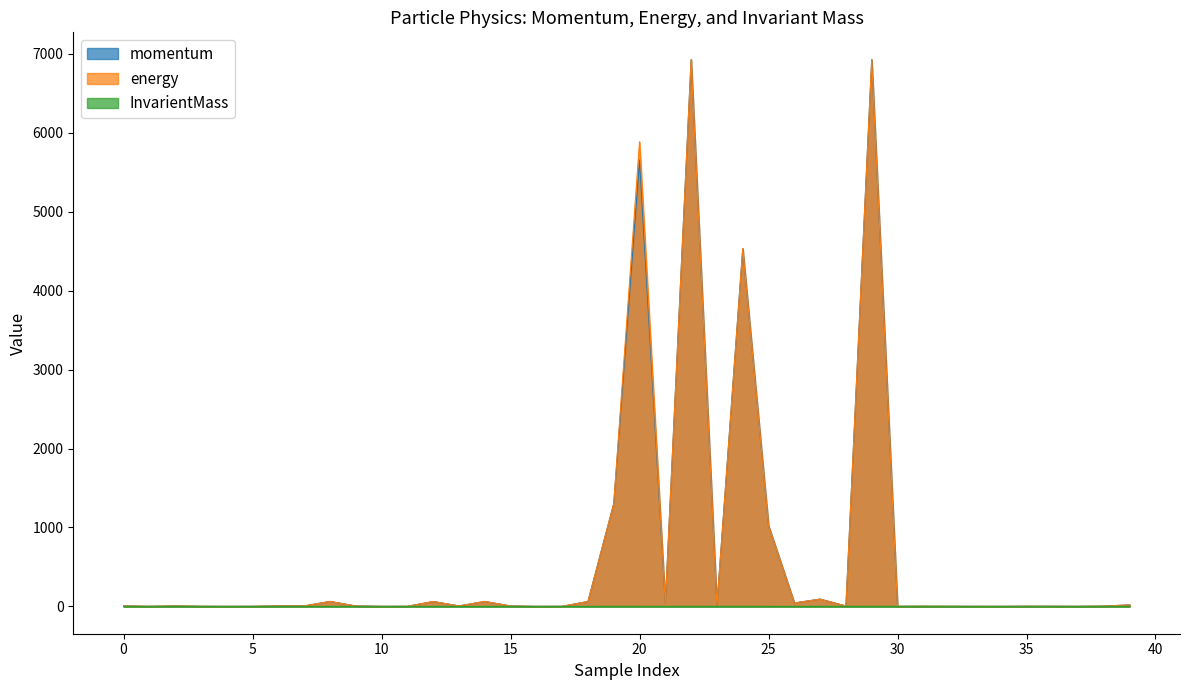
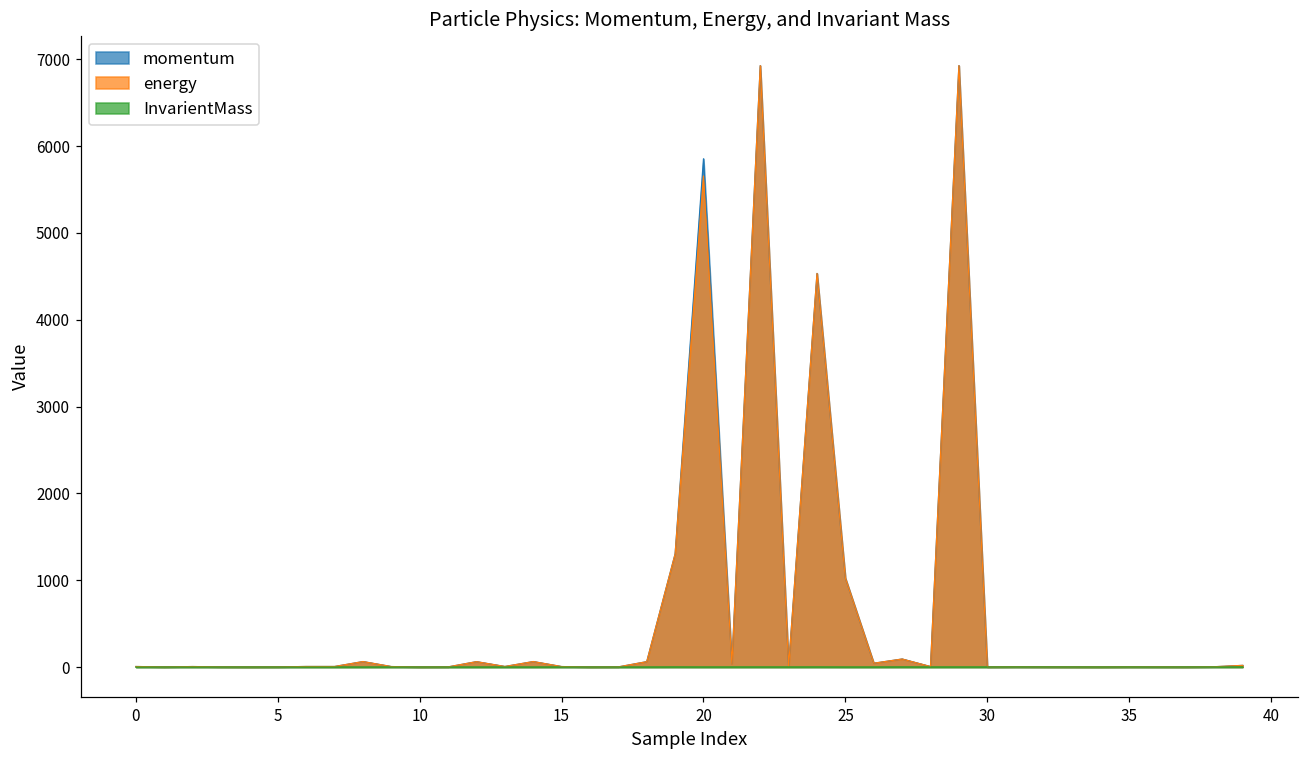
momentum, 20: 5700 -> 5900
energy, 20: 5900 -> 5700
